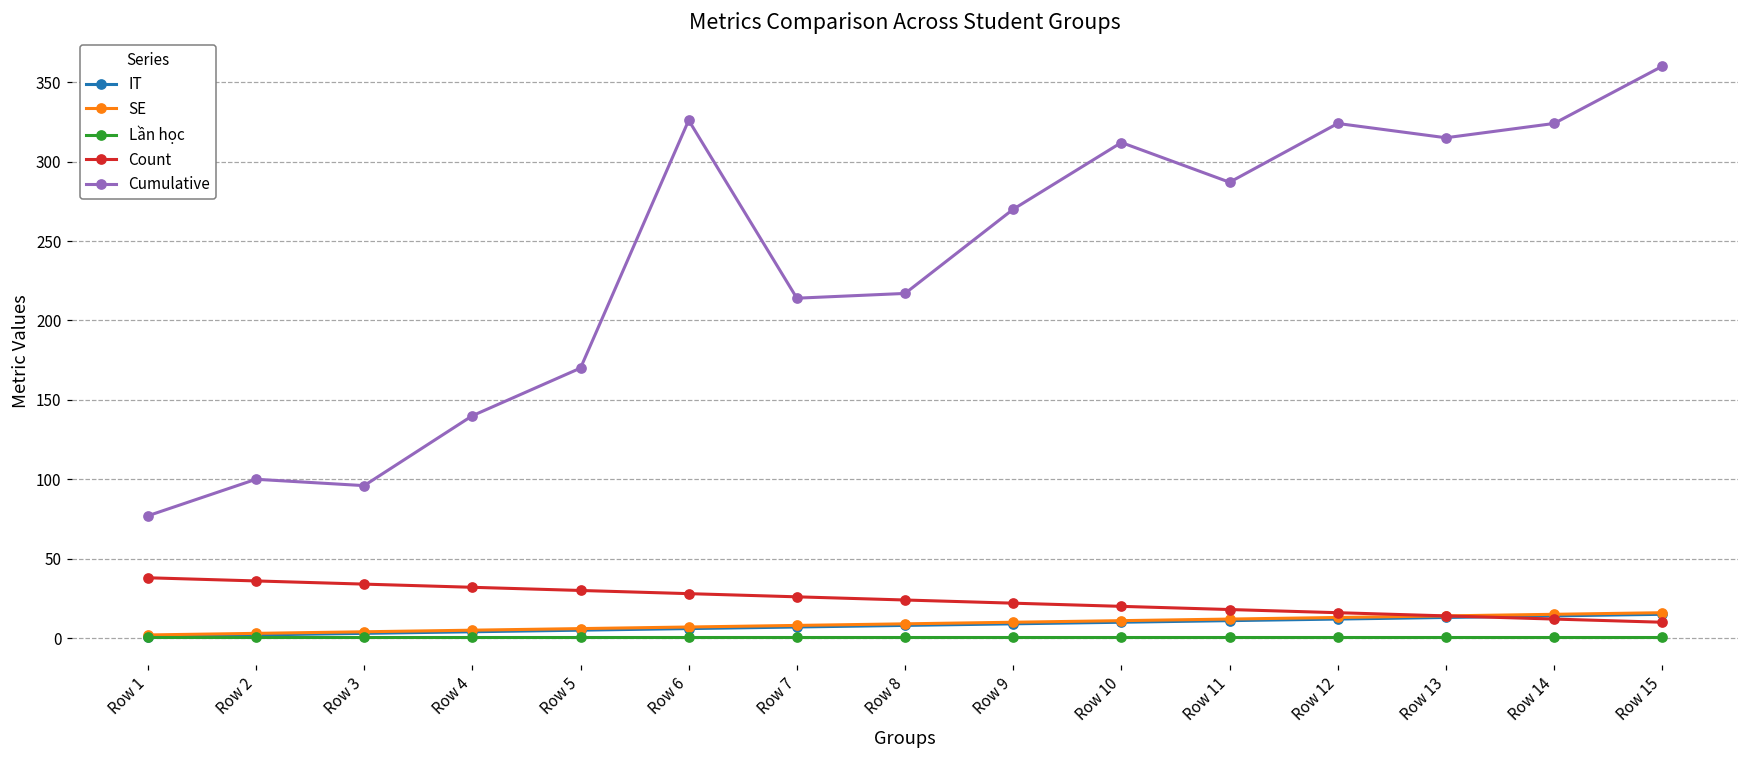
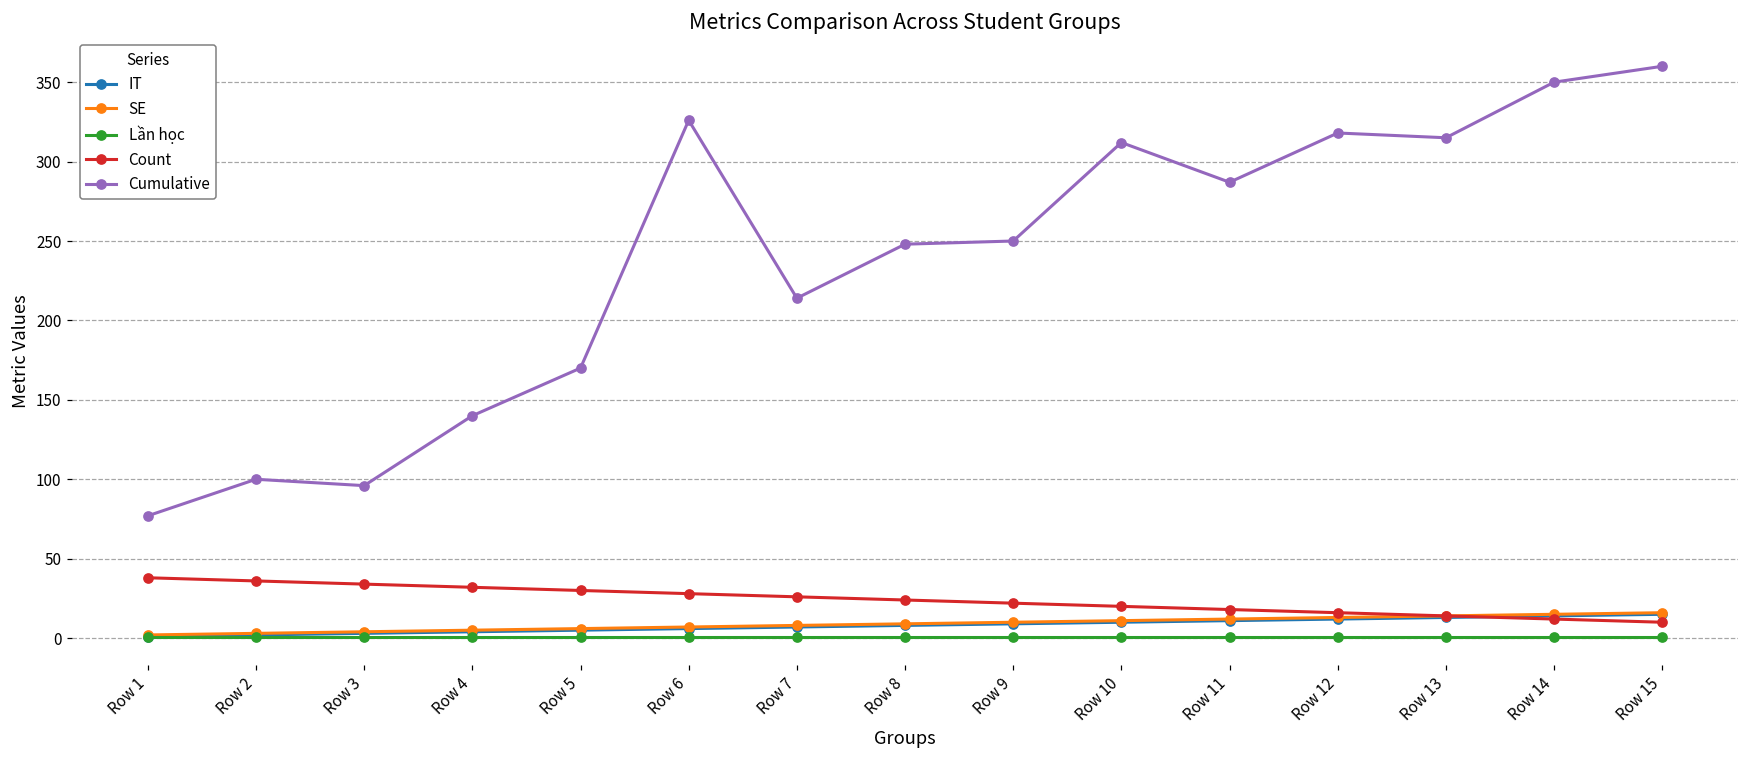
Cumulative, Row 8: 217 -> 248
Cumulative, Row 9: 270 -> 250
Cumulative, Row 12: 324 -> 318
Cumulative, Row 14: 324 -> 350
